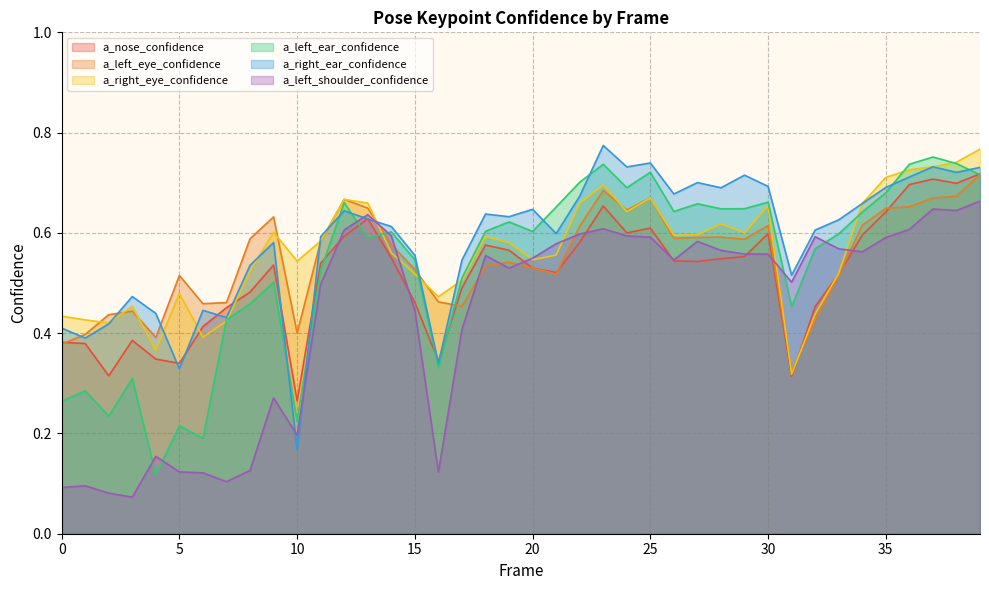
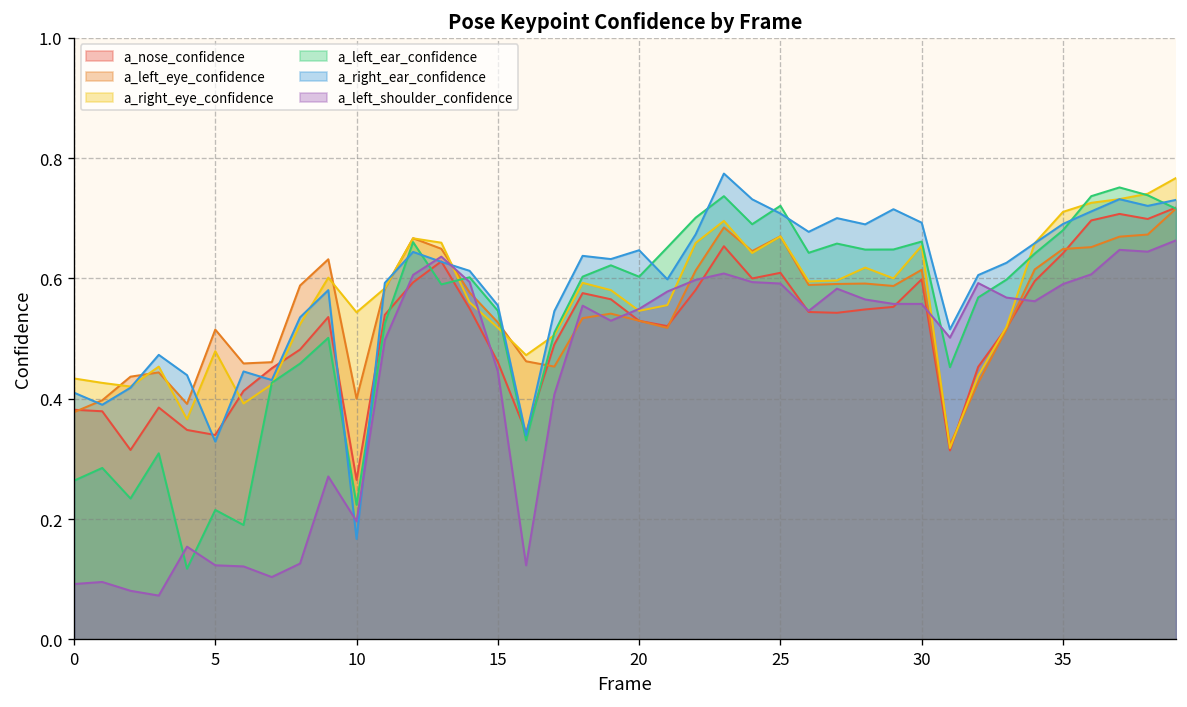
a_right_ear_confidence, 25: 0.74 -> 0.71
